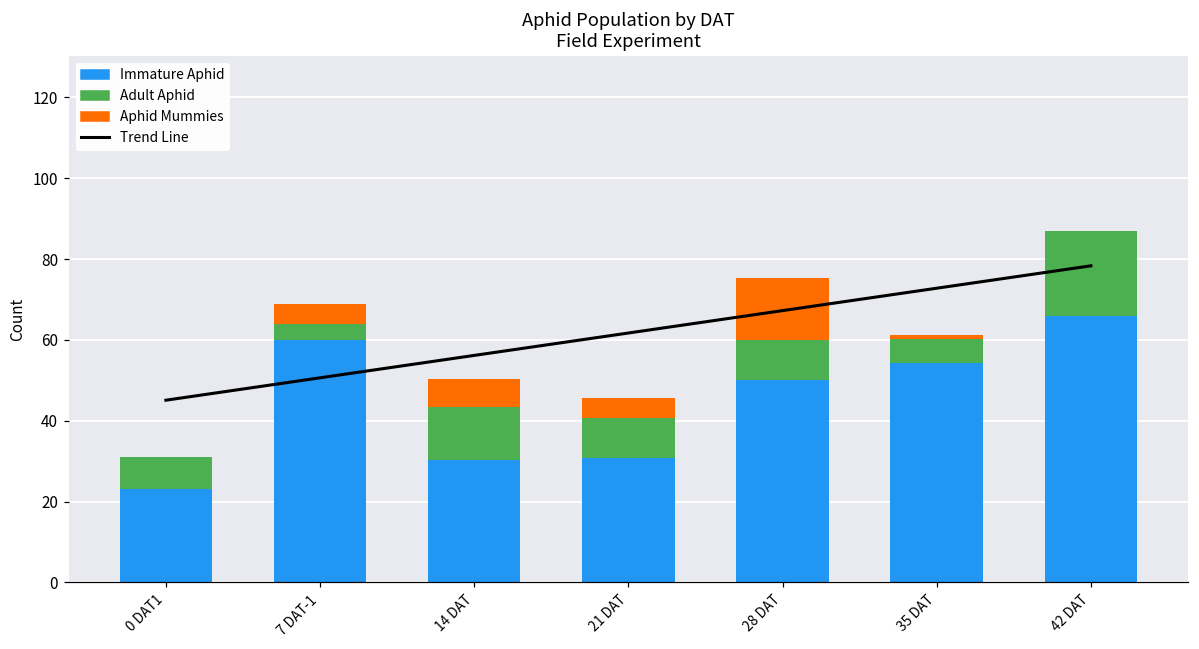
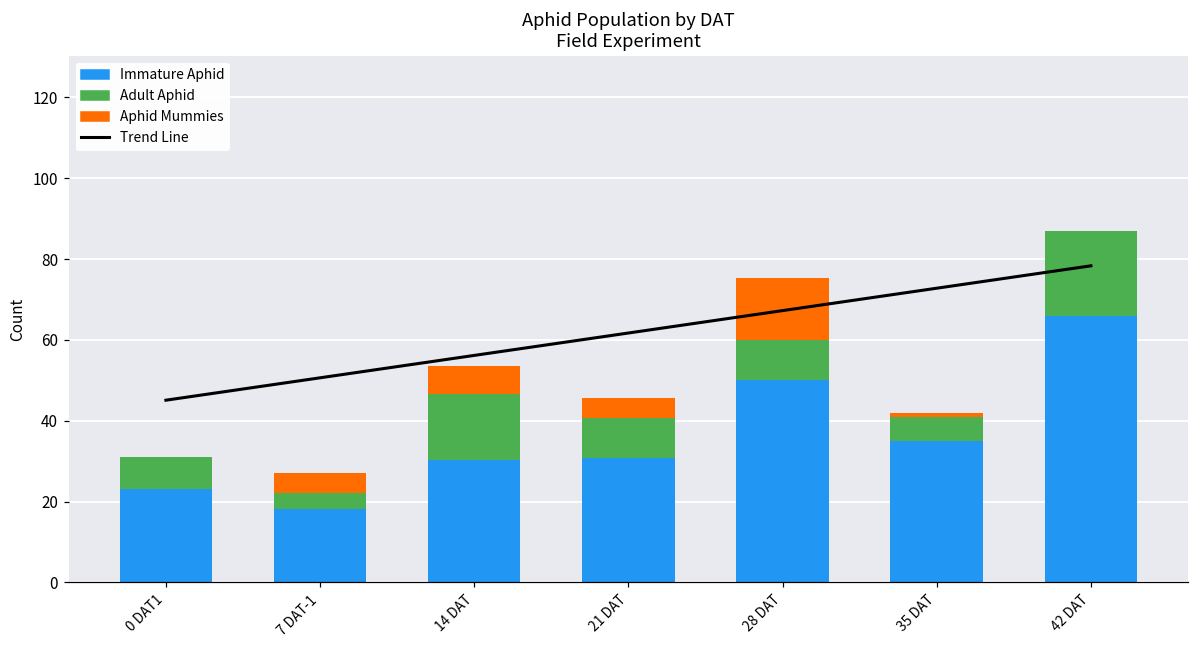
Immature Aphid, 7 DAT-1: 60 -> 18
Adult Aphid, 14 DAT: 13 -> 16
Immature Aphid, 35 DAT: 54 -> 35
